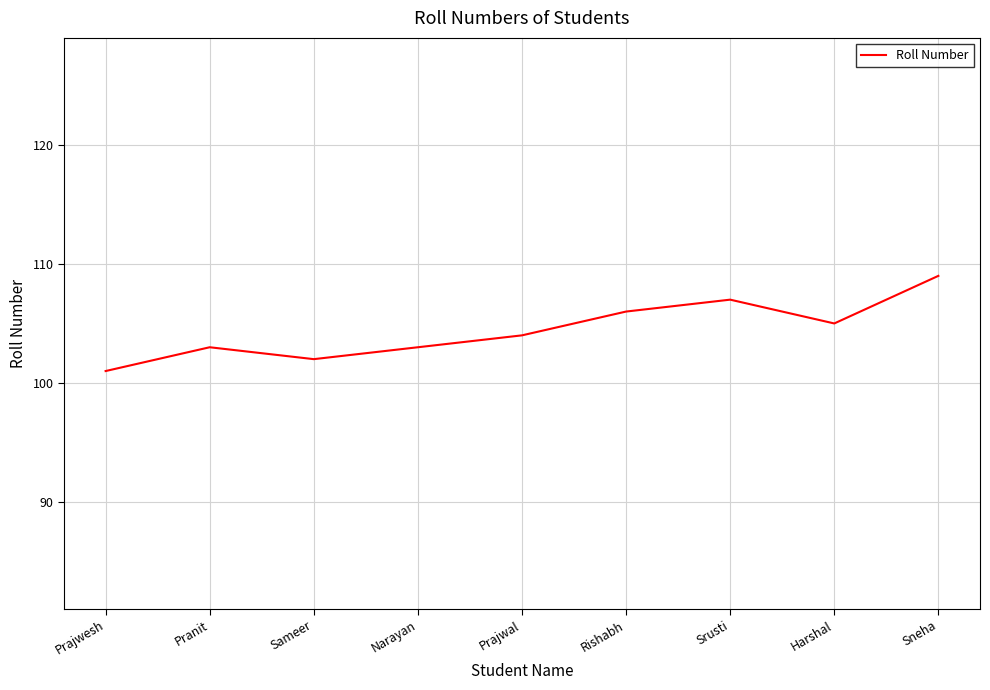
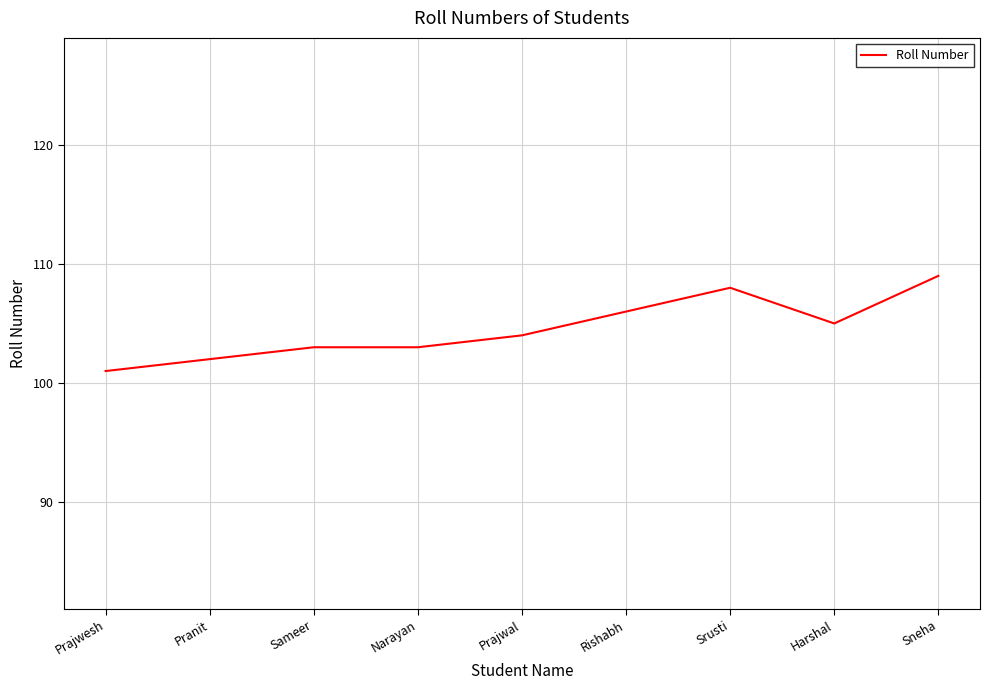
Pranit: 103 -> 102
Sameer: 102 -> 103
Srusti: 107 -> 108
